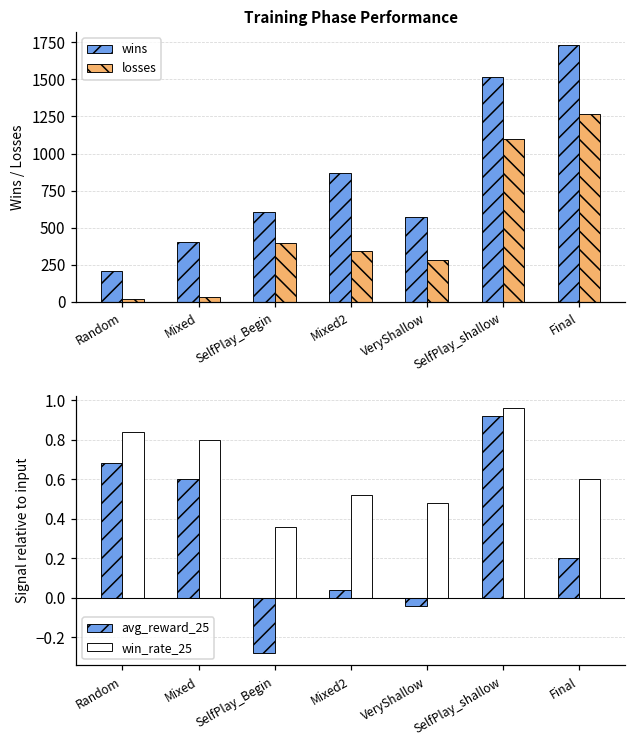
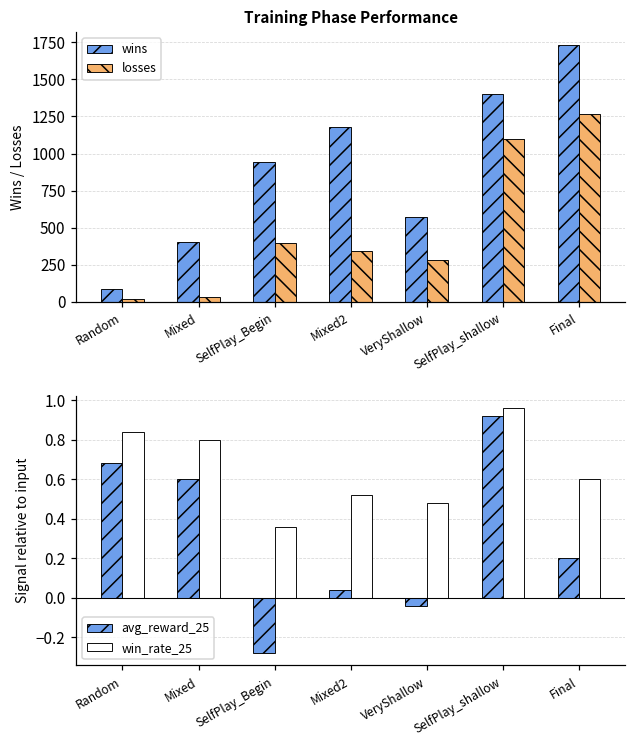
Training Phase Performance, wins, Random: 210 -> 80
Training Phase Performance, wins, SelfPlay_Begin: 610 -> 950
Training Phase Performance, wins, Mixed2: 870 -> 1180
Training Phase Performance, wins, SelfPlay_shallow: 1520 -> 1400
